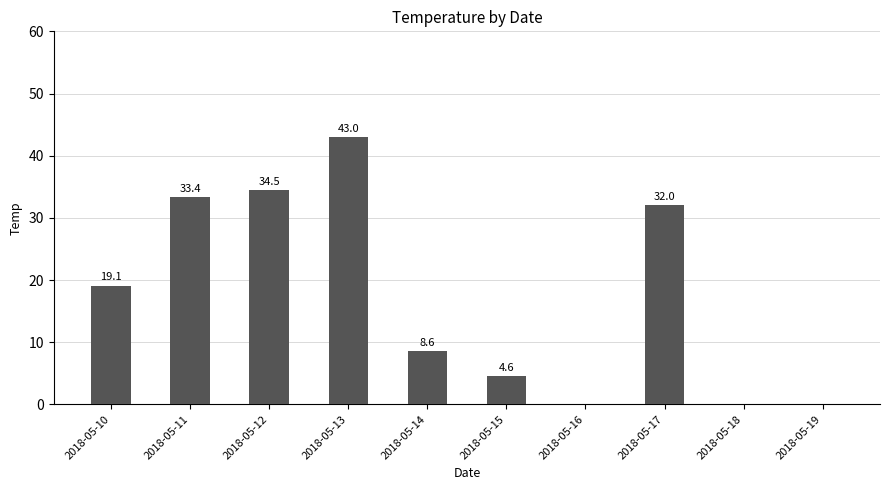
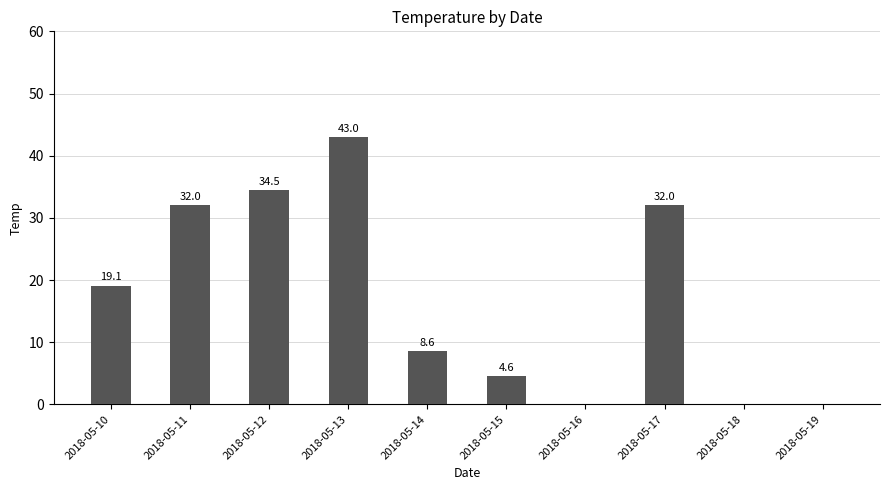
2018-05-11: 33.4 -> 32.0
